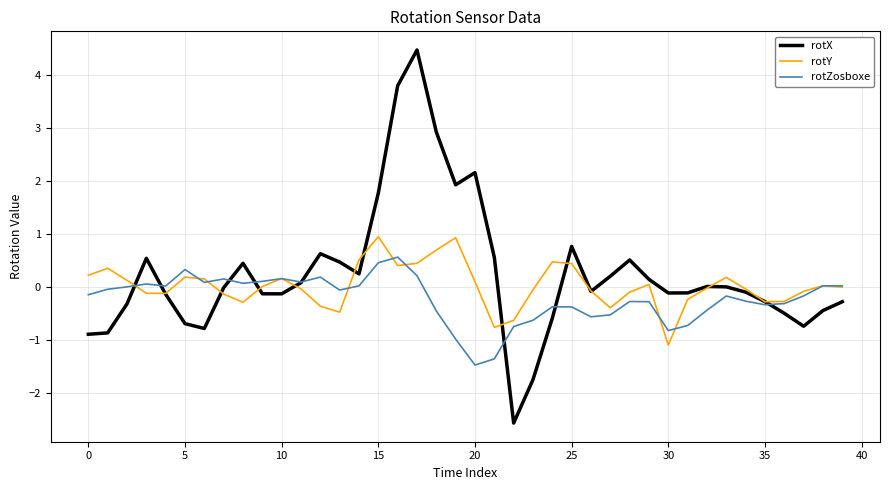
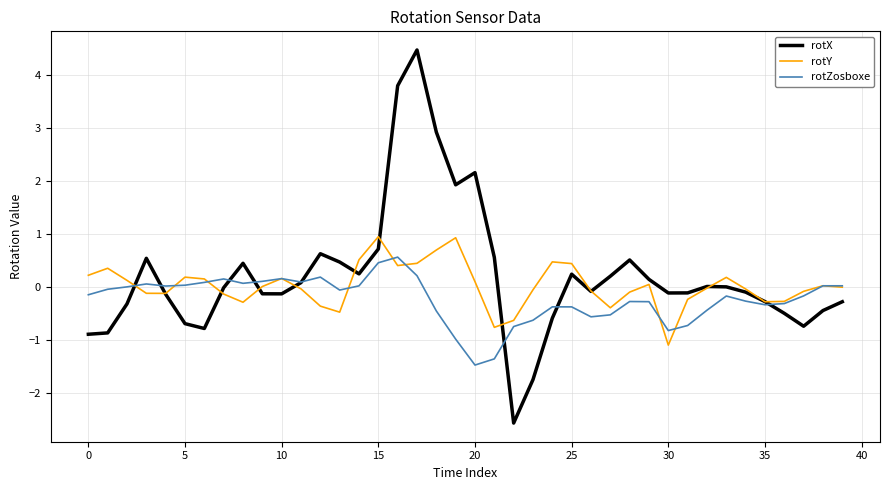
rotZosboxe, 5: 0.3 -> 0.0
rotX, 15: 1.8 -> 0.7
rotX, 25: 0.8 -> 0.2
